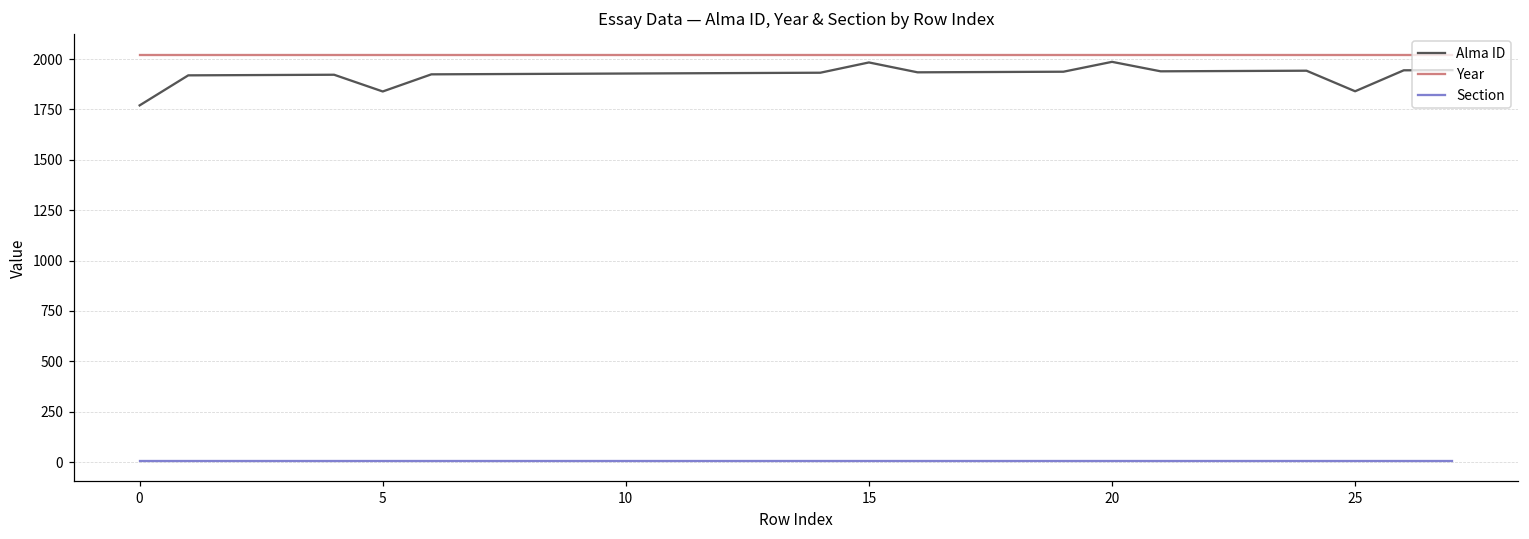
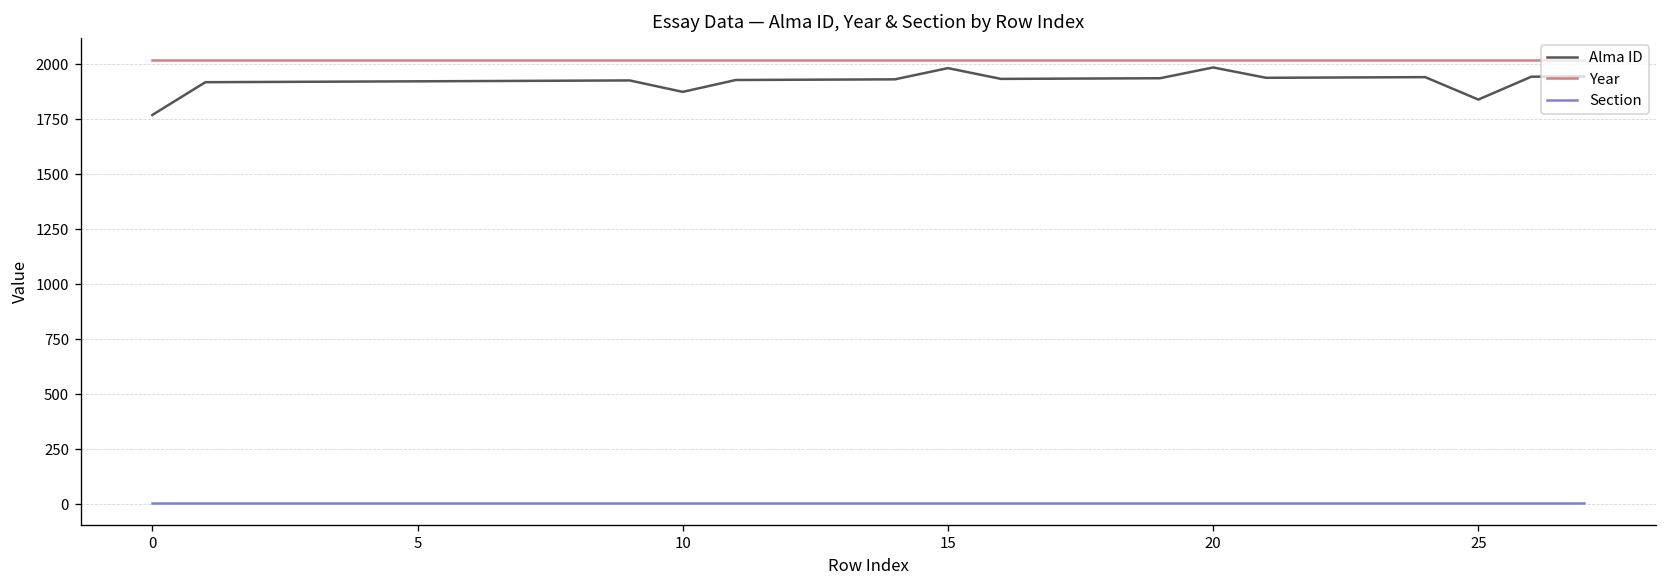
Alma ID, 5: 1840 -> 1920
Alma ID, 10: 1930 -> 1880
